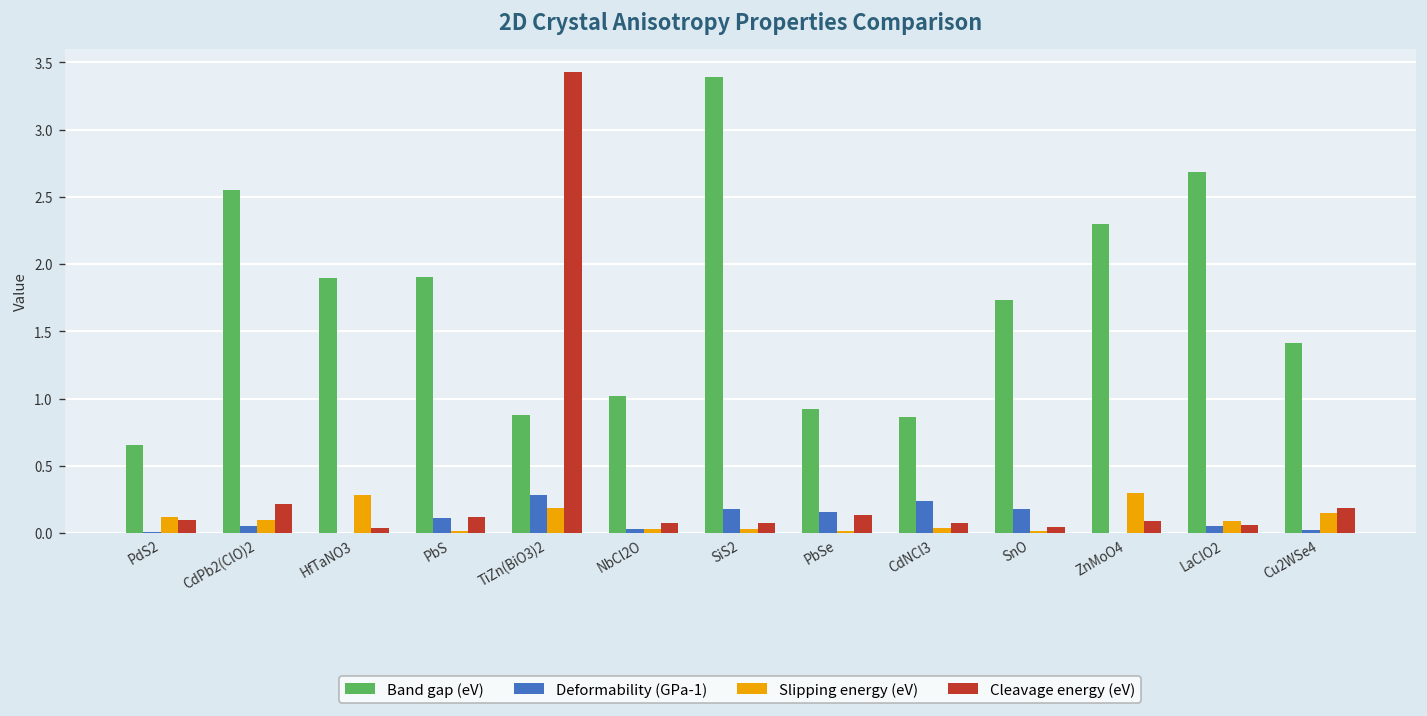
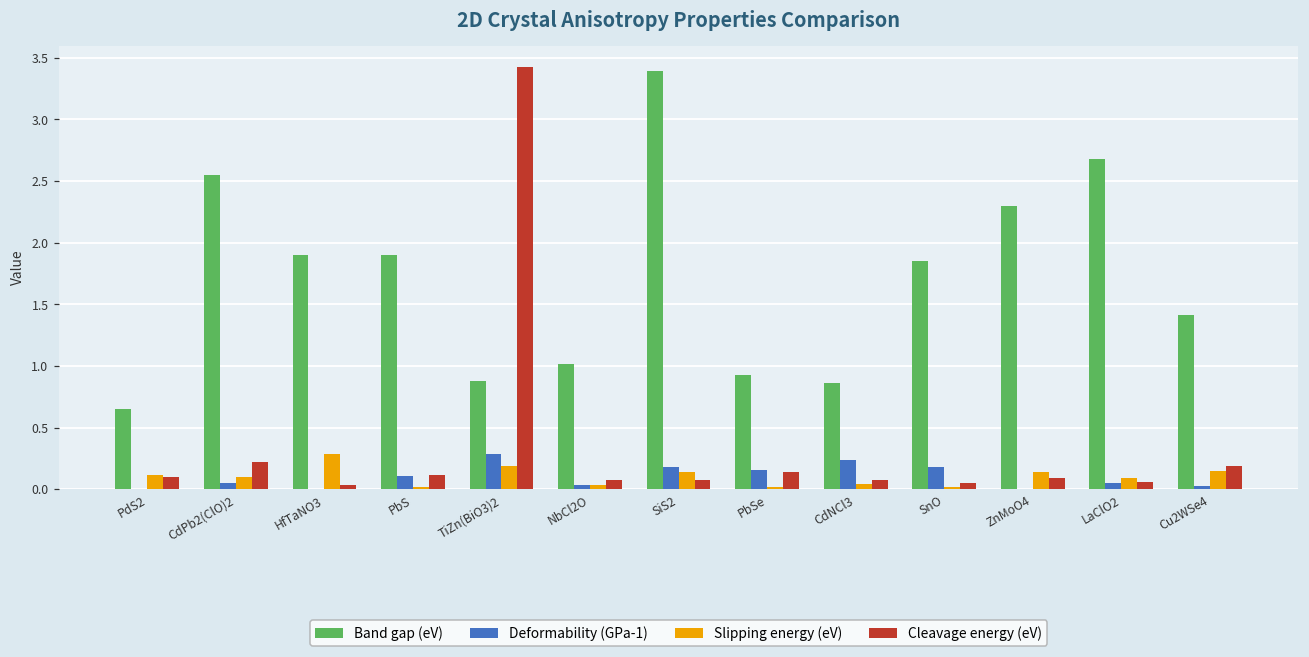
Slipping energy (eV), SiS2: 0.03 -> 0.14
Band gap (eV), SnO: 1.73 -> 1.85
Slipping energy (eV), ZnMoO4: 0.29 -> 0.14
